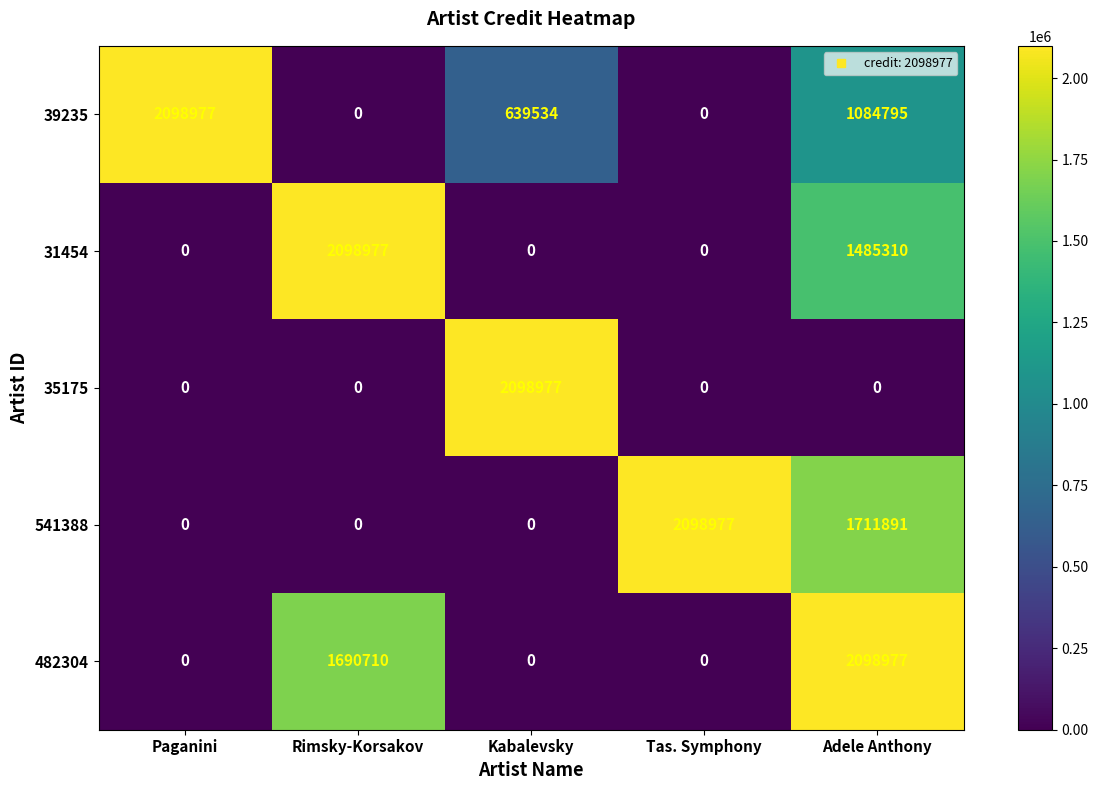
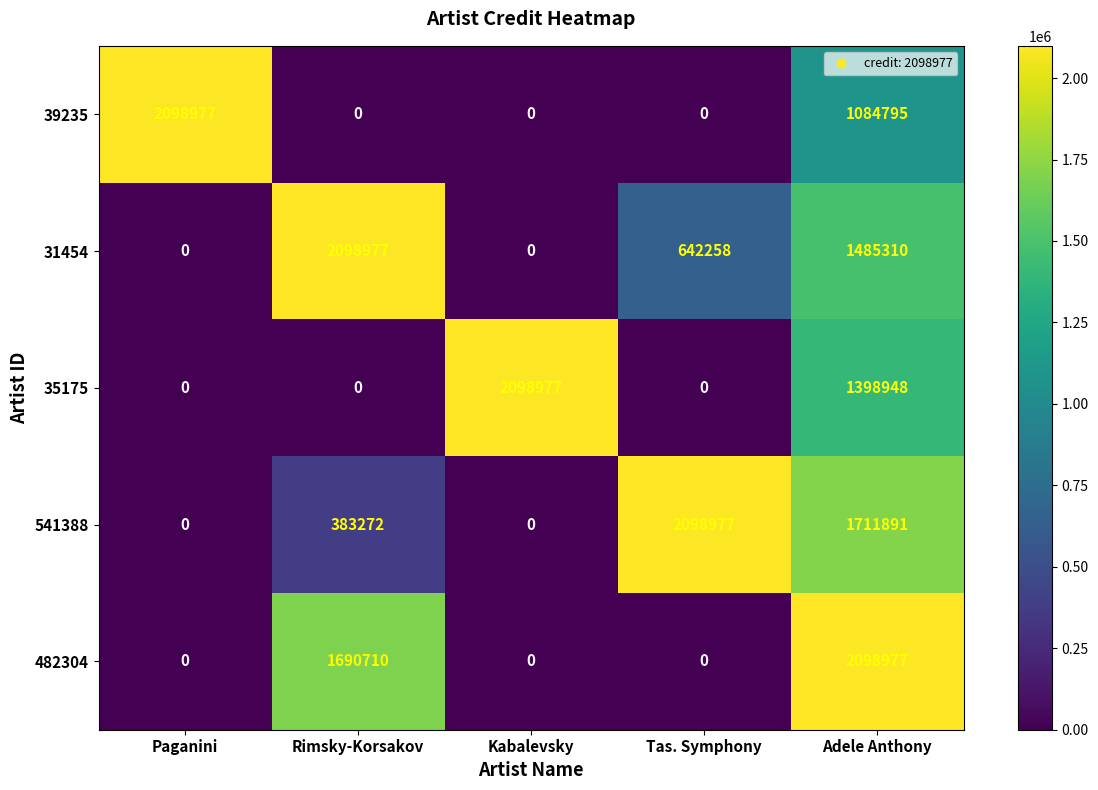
39235, Kabalevsky: 639534 -> 0
31454, Tas. Symphony: 0 -> 642258
35175, Adele Anthony: 0 -> 1398948
541388, Rimsky-Korsakov: 0 -> 383272
